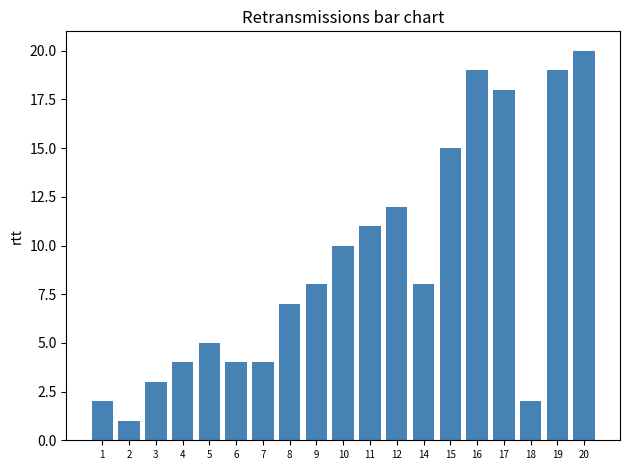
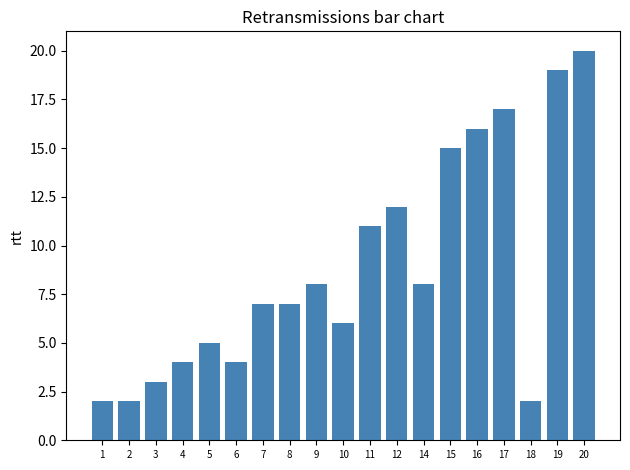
2: 1 -> 2
7: 4 -> 7
10: 10 -> 6
16: 19 -> 16
17: 18 -> 17
